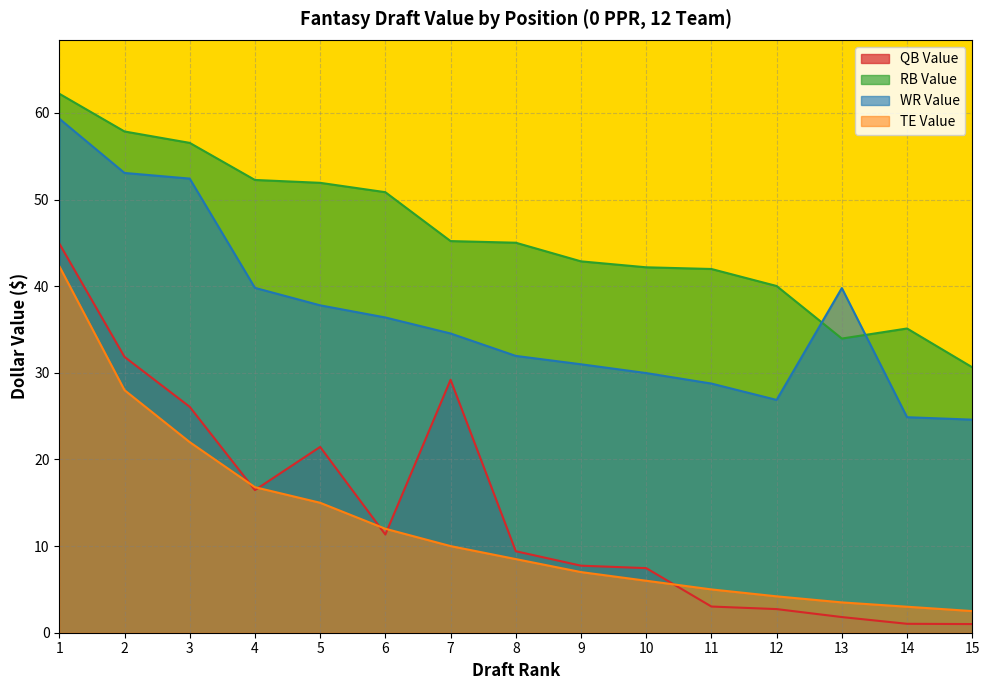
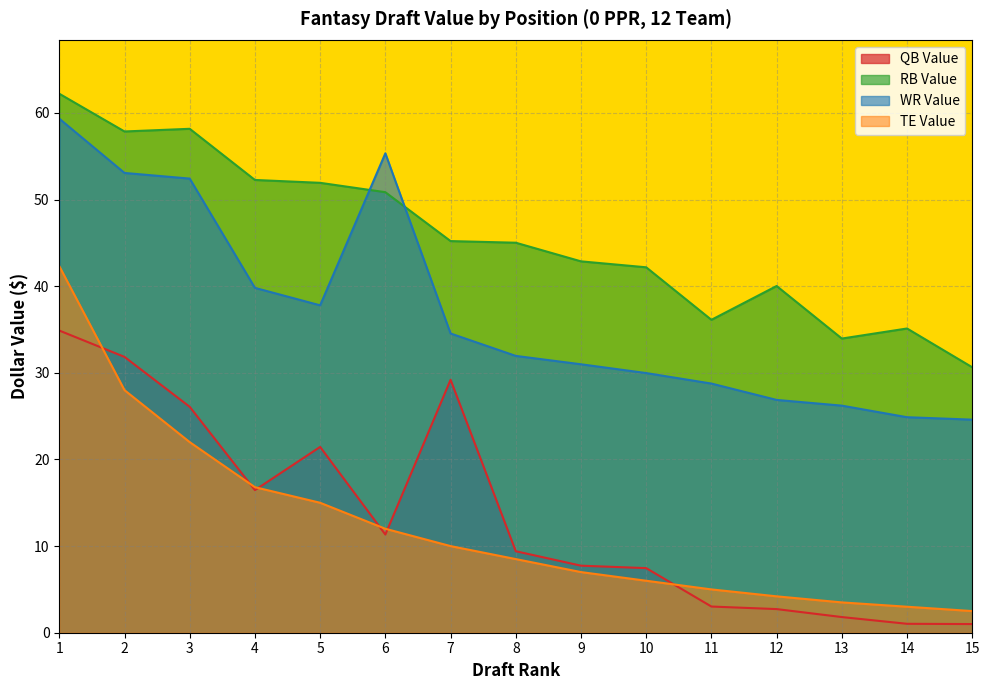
QB Value, 1: 45 -> 35
RB Value, 3: 57 -> 58
WR Value, 6: 36 -> 55
RB Value, 11: 42 -> 36
WR Value, 13: 40 -> 26
